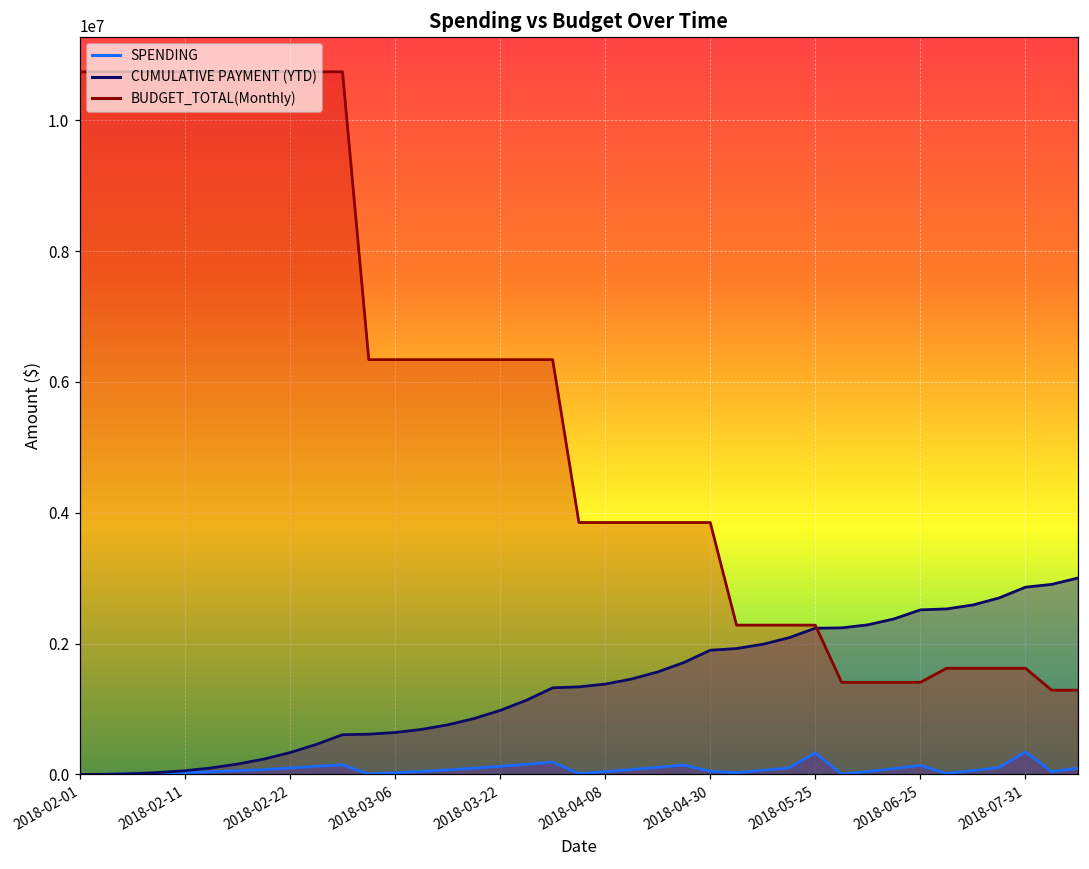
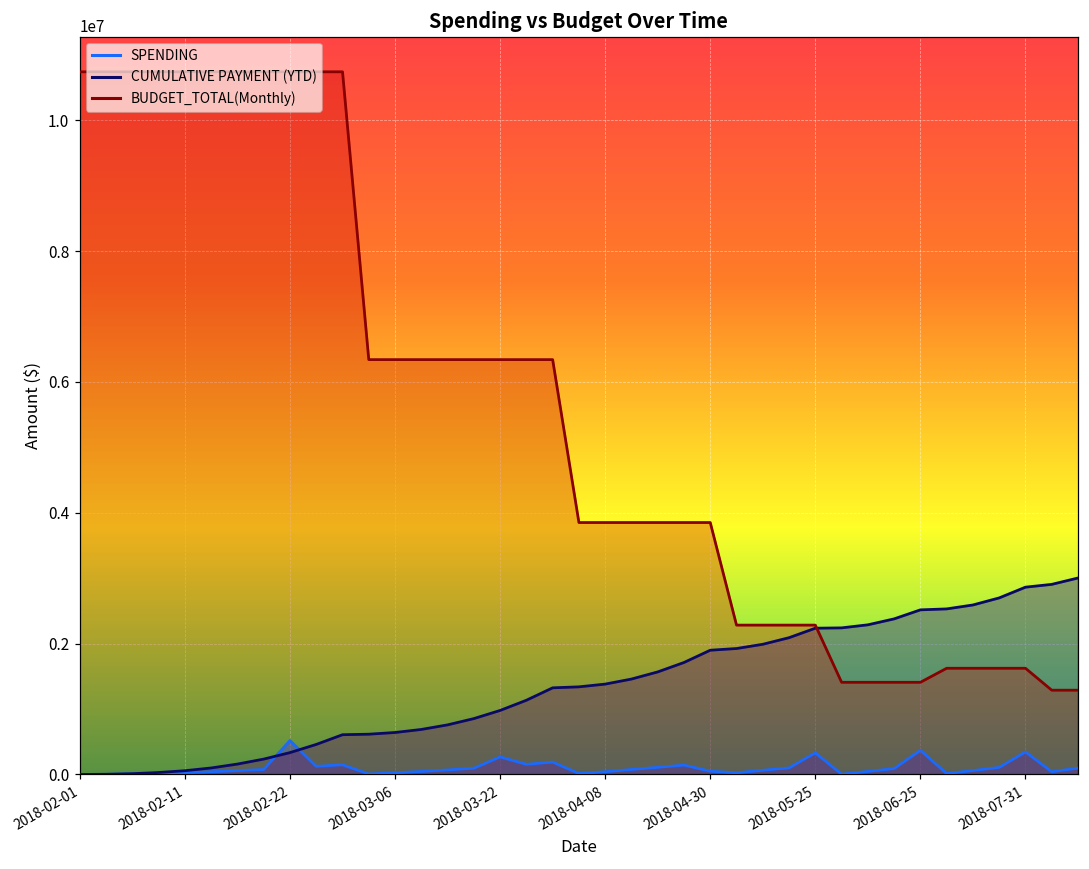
SPENDING, 2018-02-22: 100000 -> 500000
SPENDING, 2018-03-22: 100000 -> 300000
SPENDING, 2018-06-25: 100000 -> 400000
